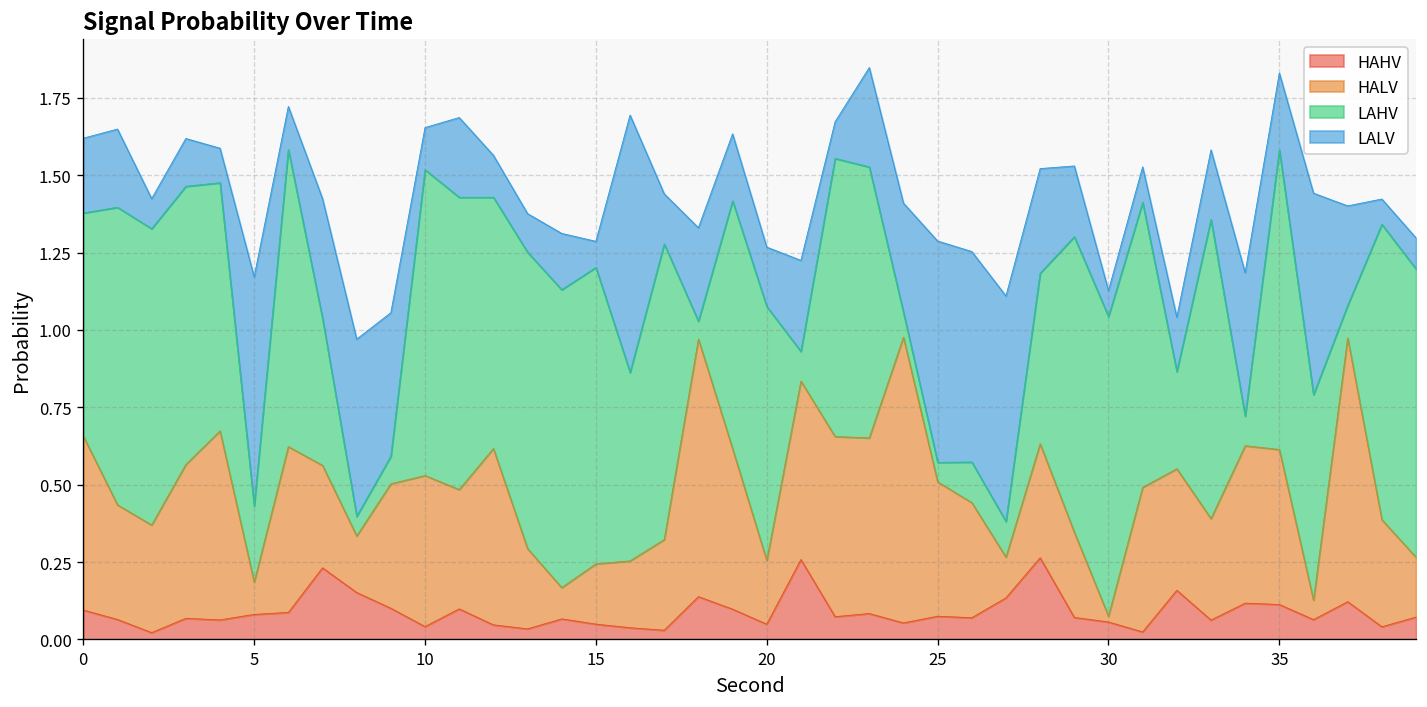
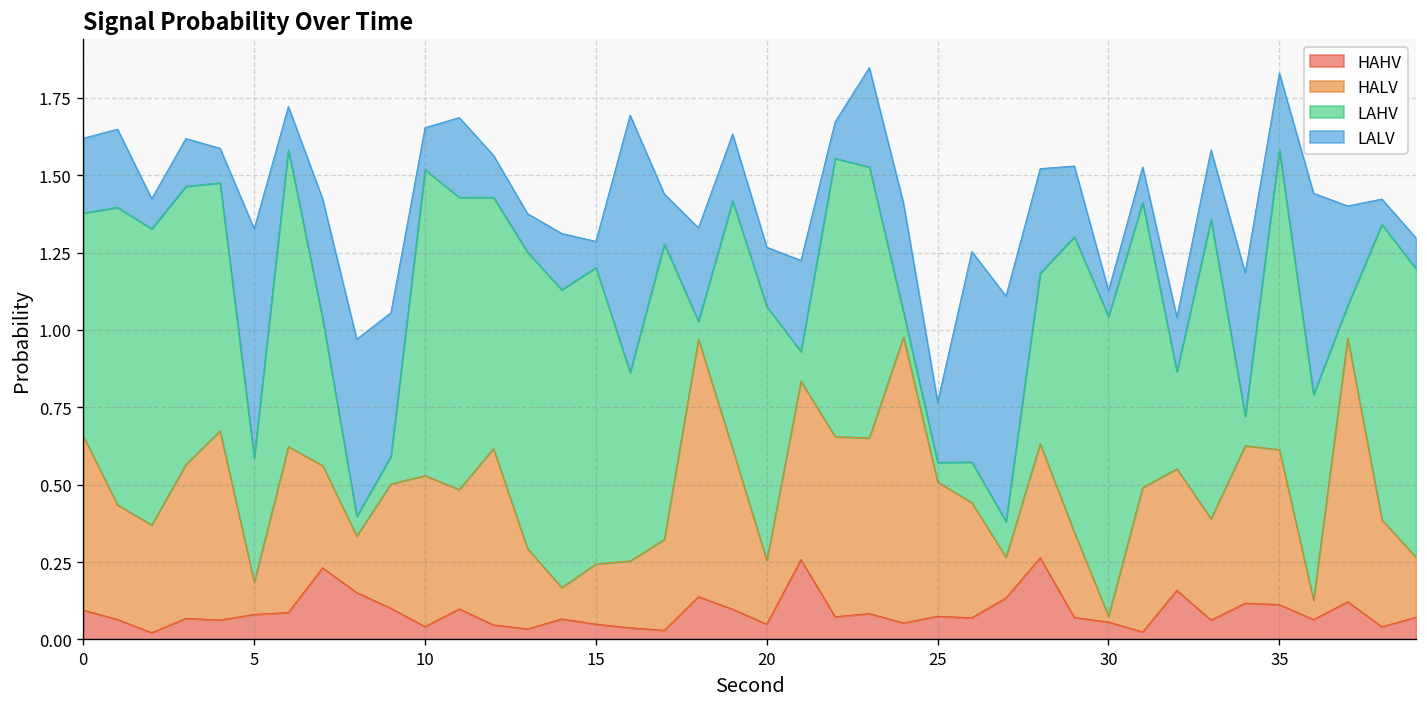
LAHV, 5: 0.25 -> 0.40
LALV, 25: 0.72 -> 0.20
